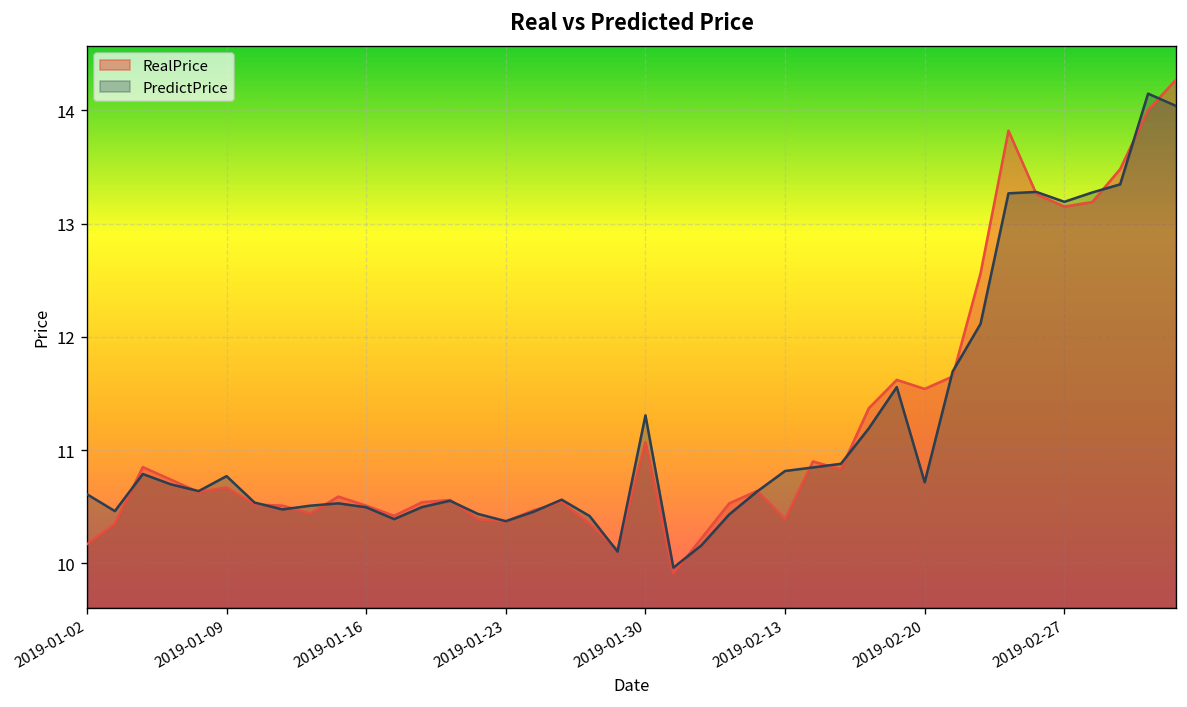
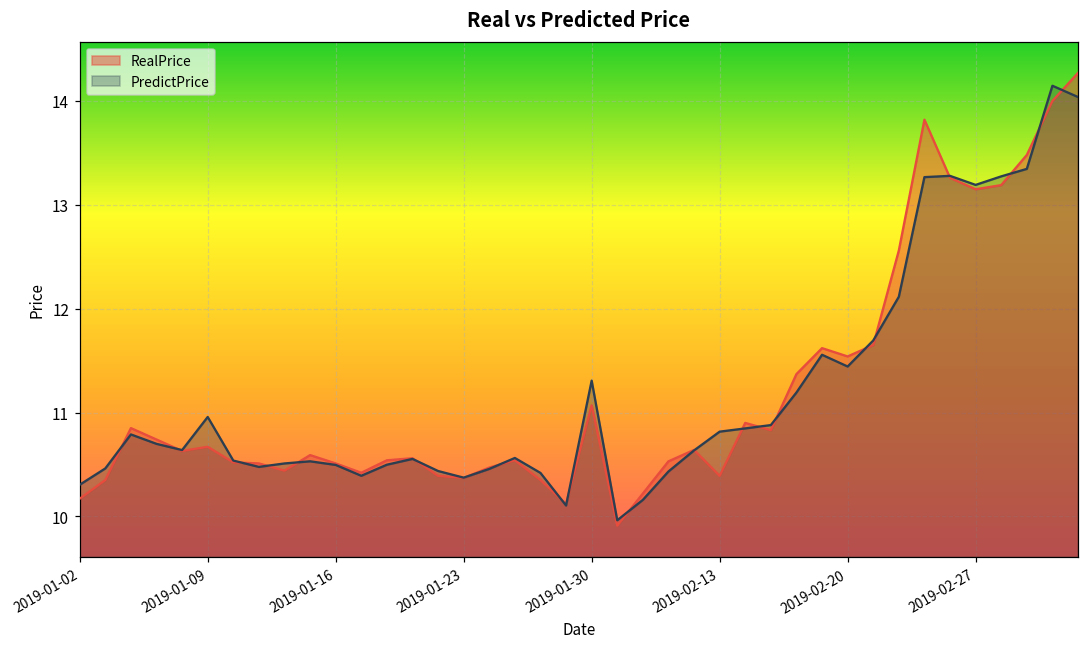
PredictPrice, 2019-01-02: 10.6 -> 10.3
PredictPrice, 2019-01-09: 10.8 -> 11.0
PredictPrice, 2019-02-20: 10.7 -> 11.4
